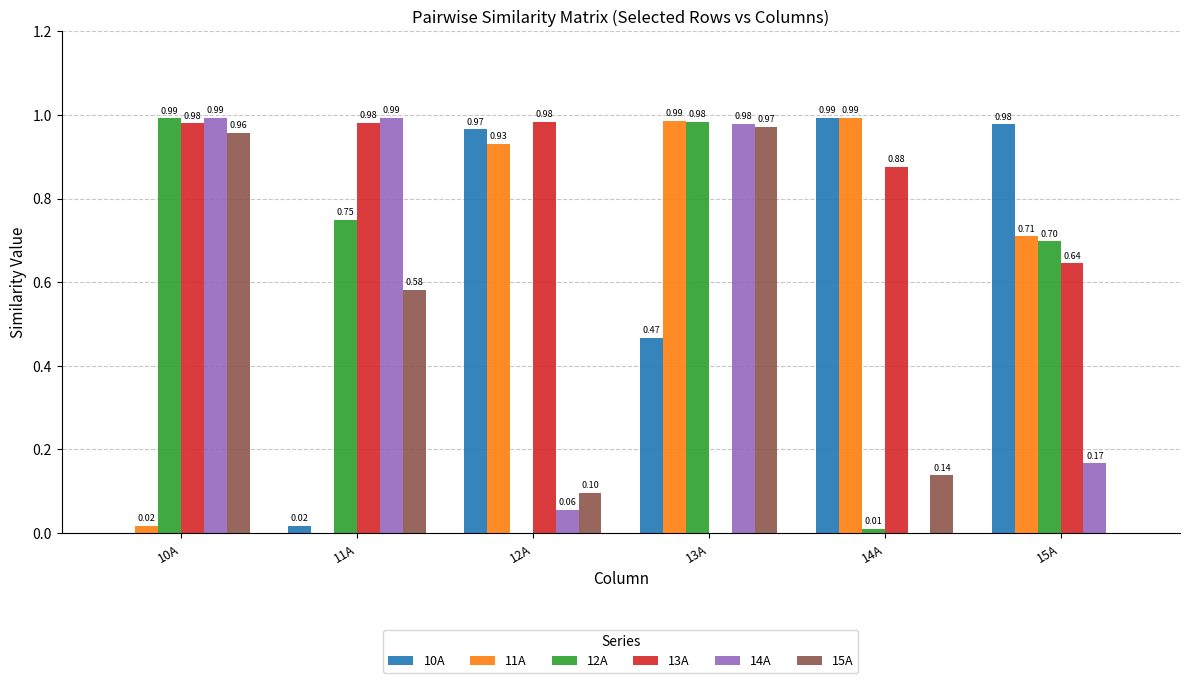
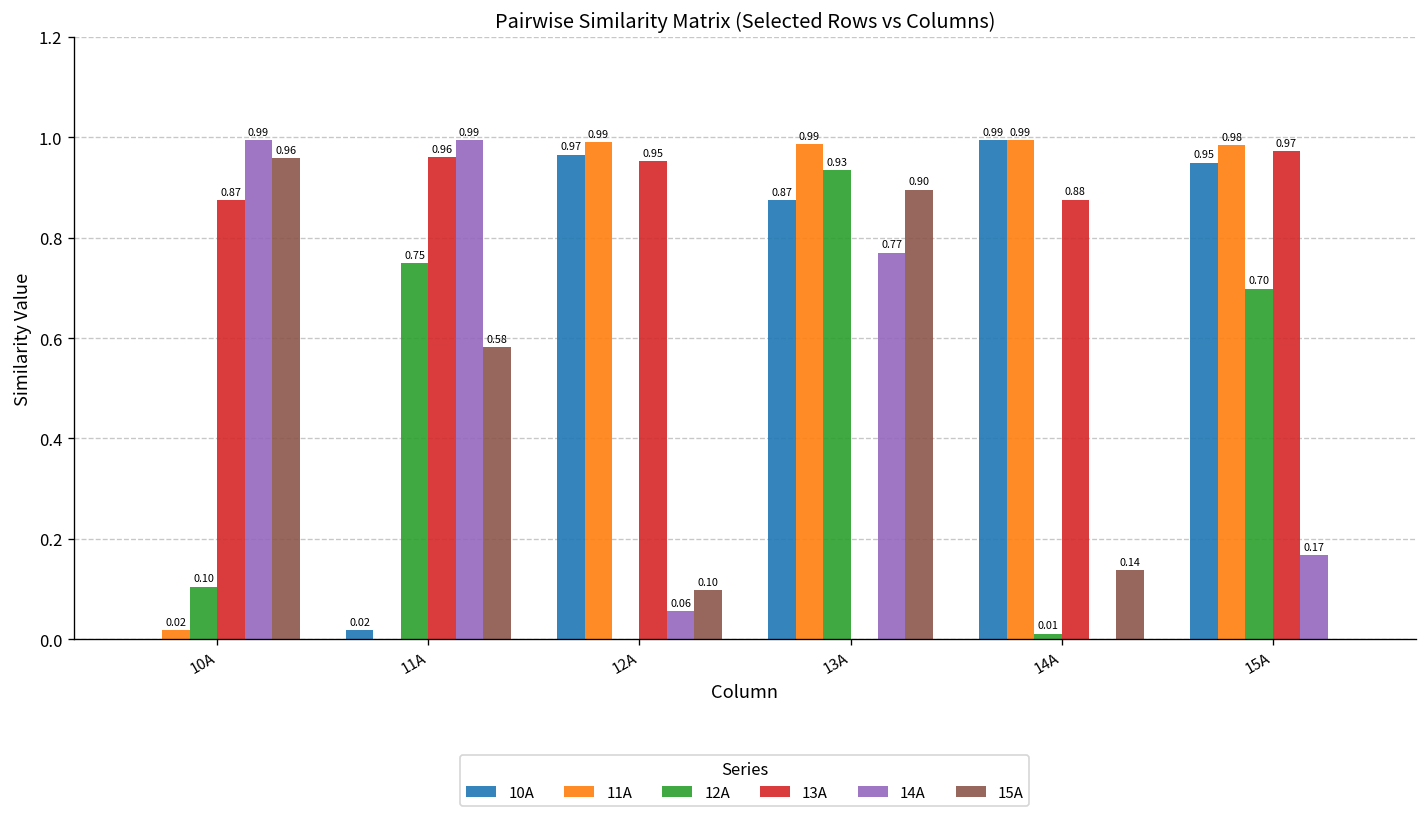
12A, 10A: 0.99 -> 0.10
13A, 10A: 0.98 -> 0.87
13A, 11A: 0.98 -> 0.96
11A, 12A: 0.93 -> 0.99
13A, 12A: 0.98 -> 0.95
10A, 13A: 0.47 -> 0.87
12A, 13A: 0.98 -> 0.93
14A, 13A: 0.98 -> 0.77
15A, 13A: 0.97 -> 0.90
10A, 15A: 0.98 -> 0.95
11A, 15A: 0.71 -> 0.98
13A, 15A: 0.64 -> 0.97
